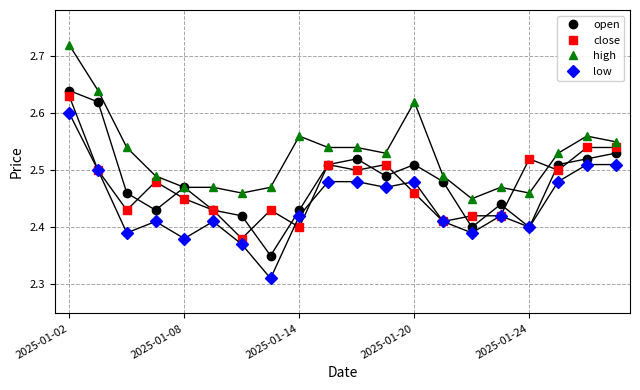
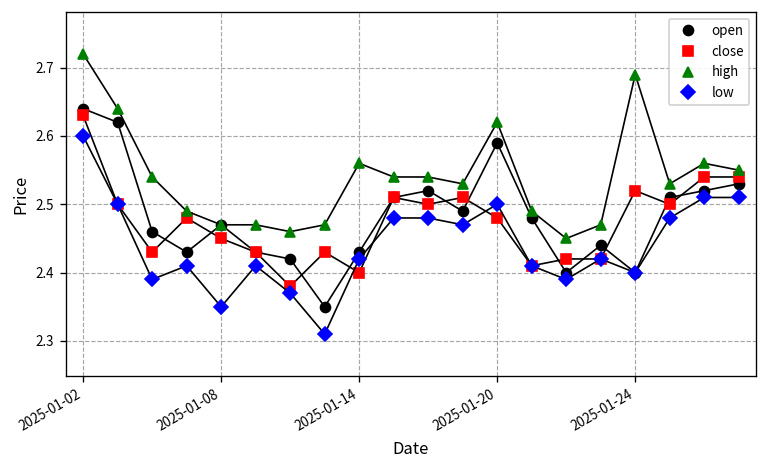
low, 2025-01-08: 2.38 -> 2.35
open, 2025-01-20: 2.51 -> 2.59
close, 2025-01-20: 2.46 -> 2.48
low, 2025-01-20: 2.48 -> 2.50
high, 2025-01-24: 2.46 -> 2.69
